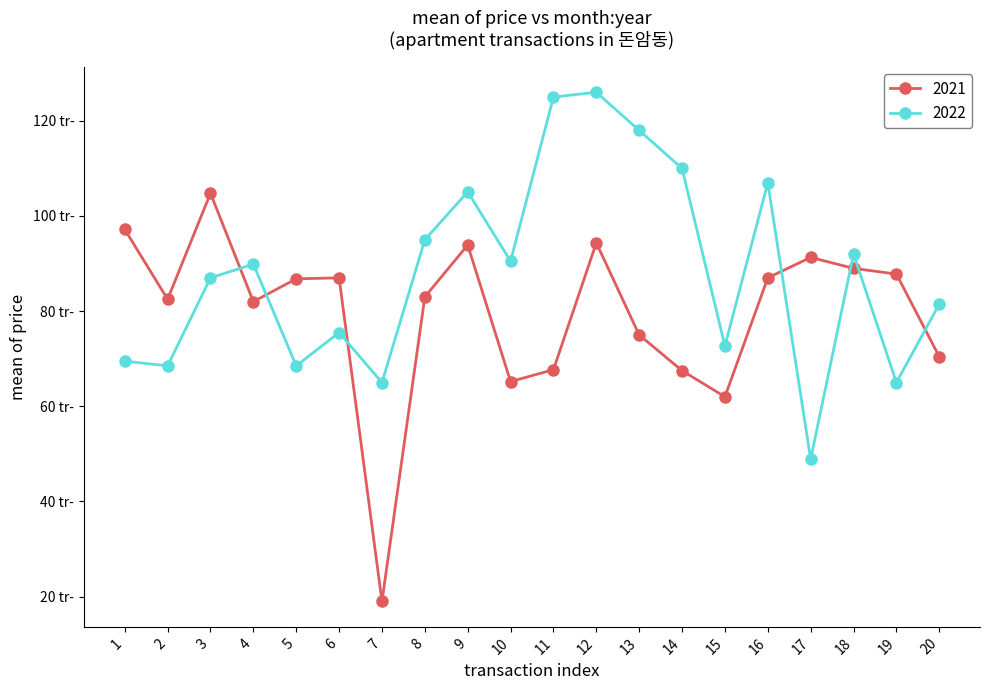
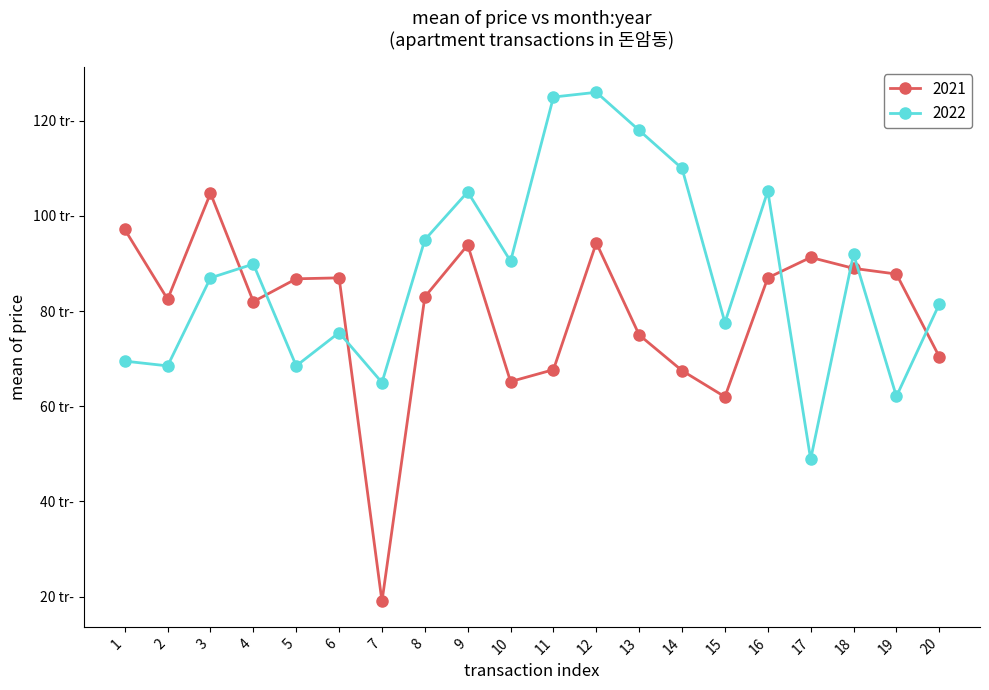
2022, 15: 73 tr- -> 78 tr-
2022, 16: 107 tr- -> 105 tr-
2022, 19: 65 tr- -> 62 tr-
